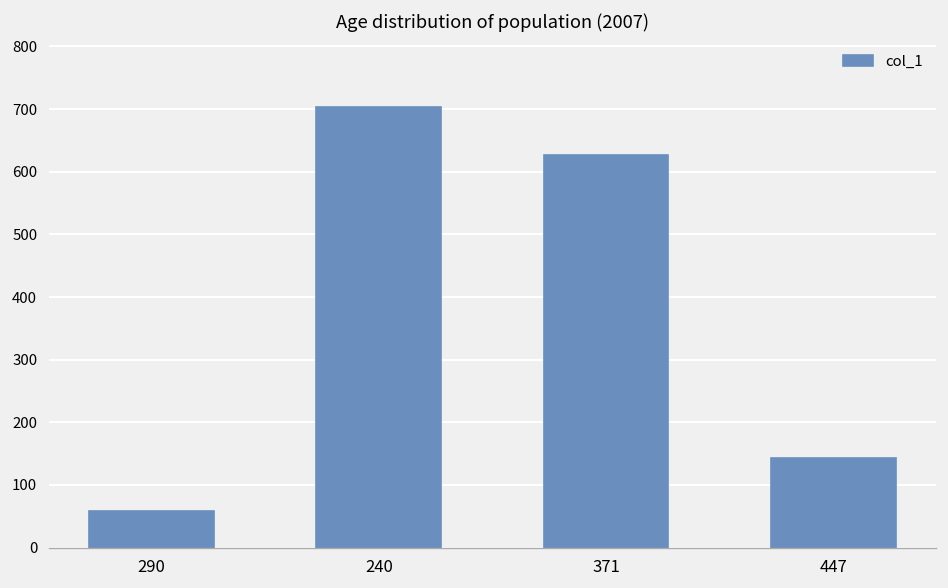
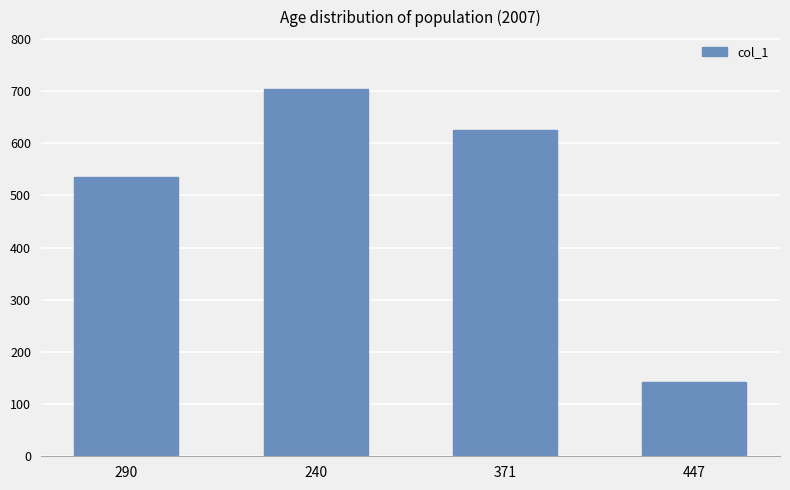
290: 60 -> 540
